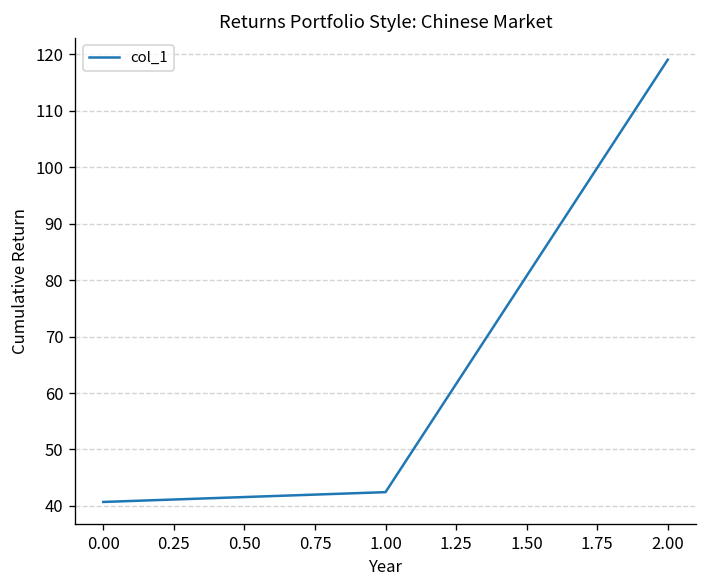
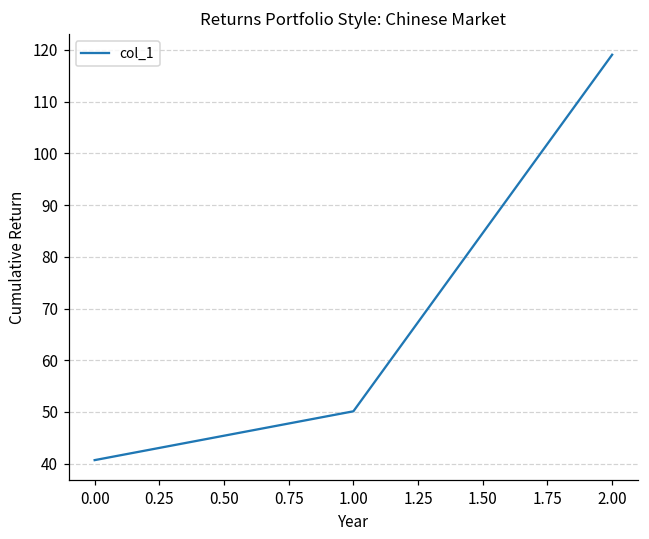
1.00: 42 -> 50
